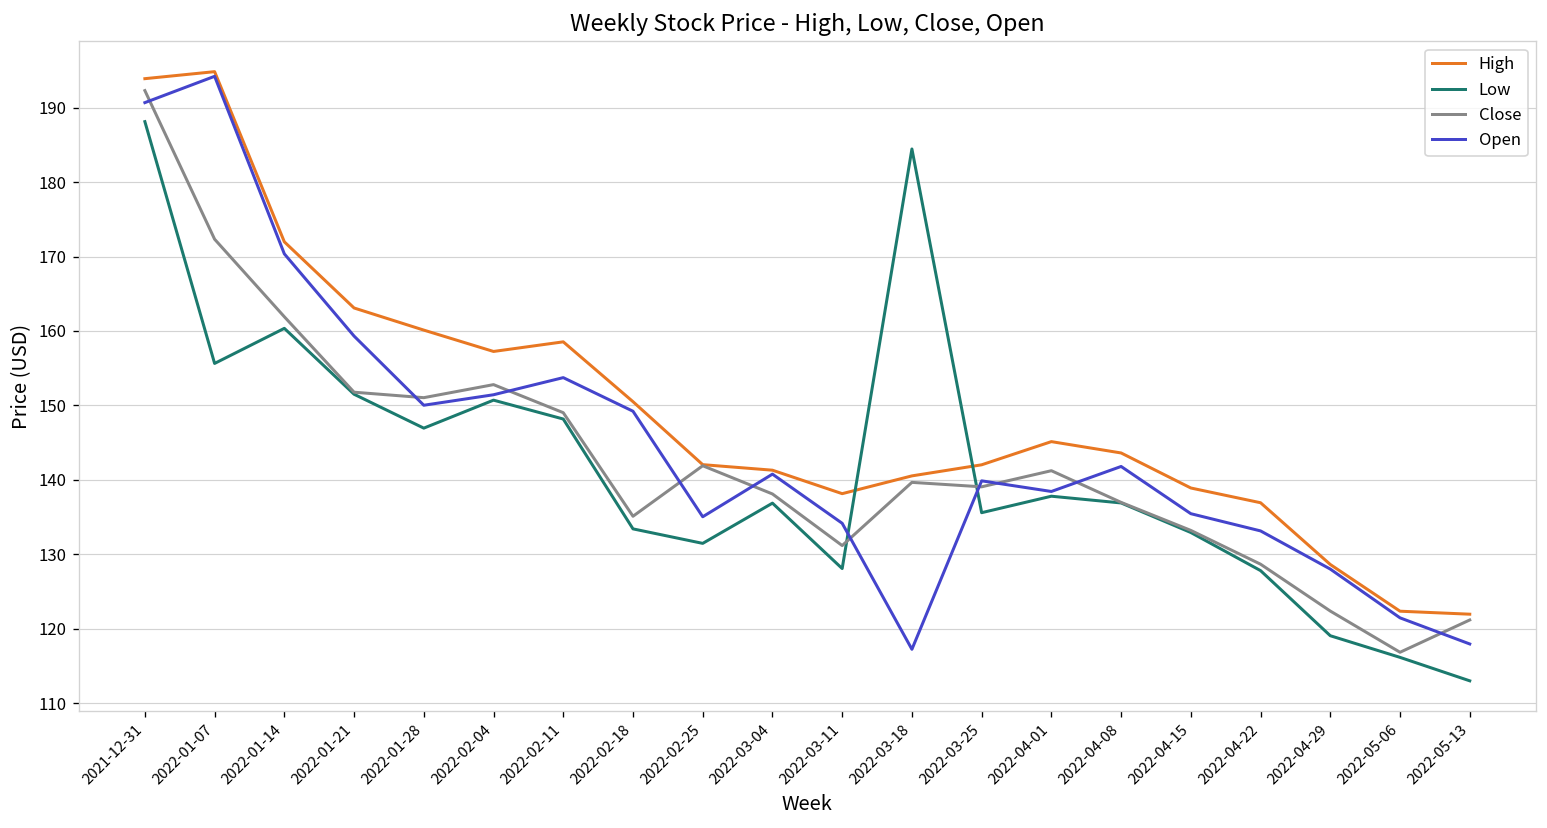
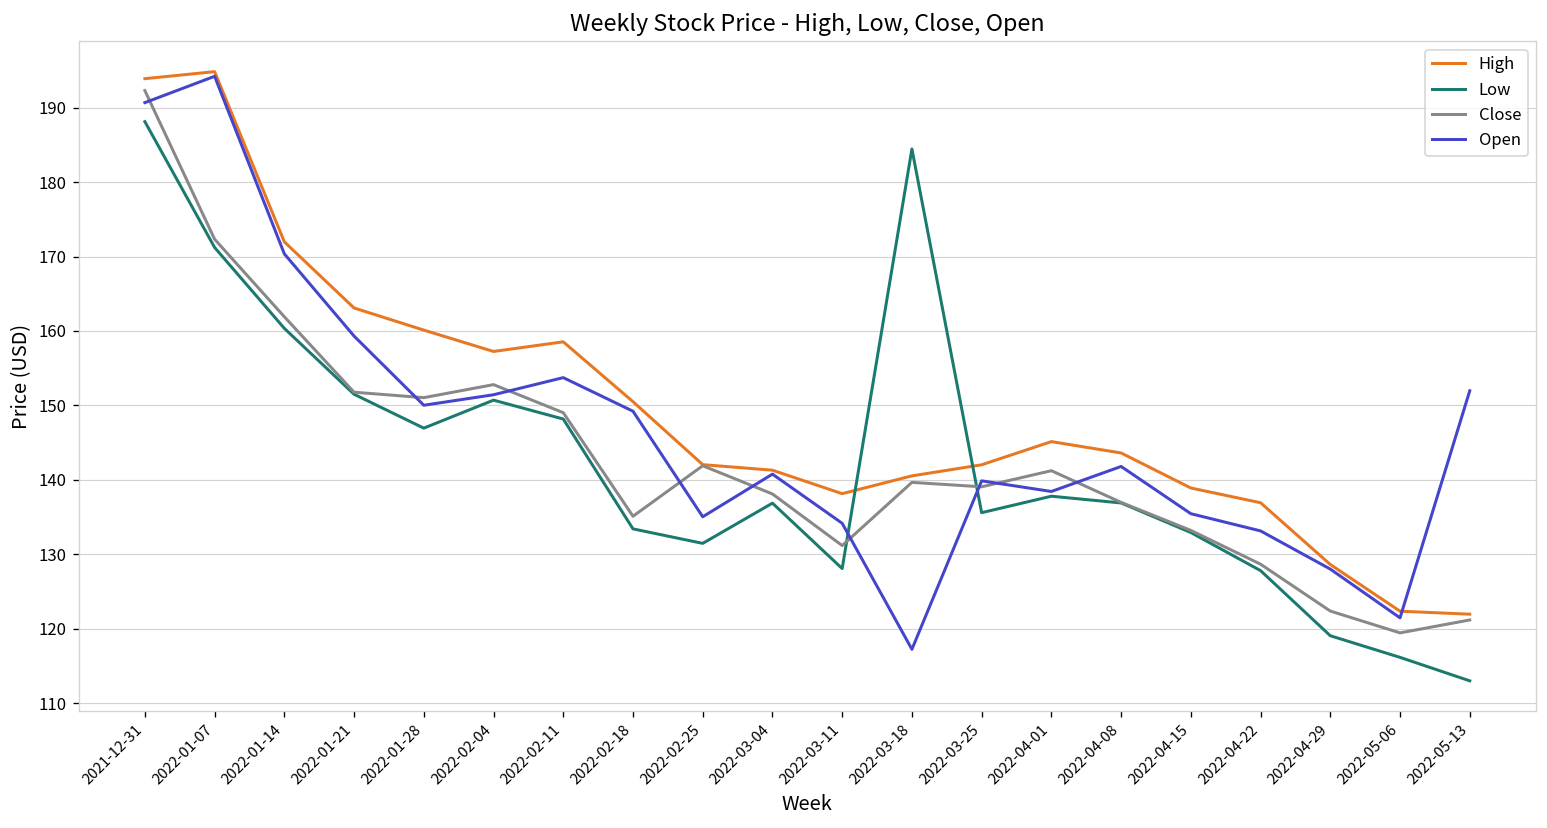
Low, 2022-01-07: 156 -> 171
Close, 2022-05-06: 117 -> 119
Open, 2022-05-13: 118 -> 152
